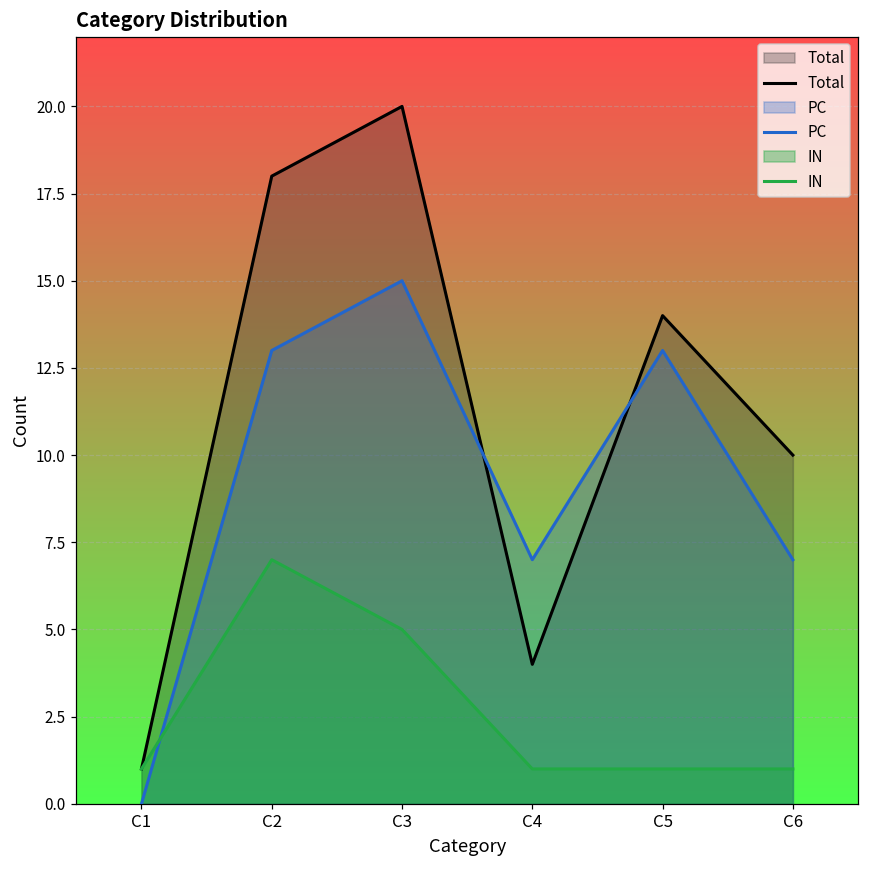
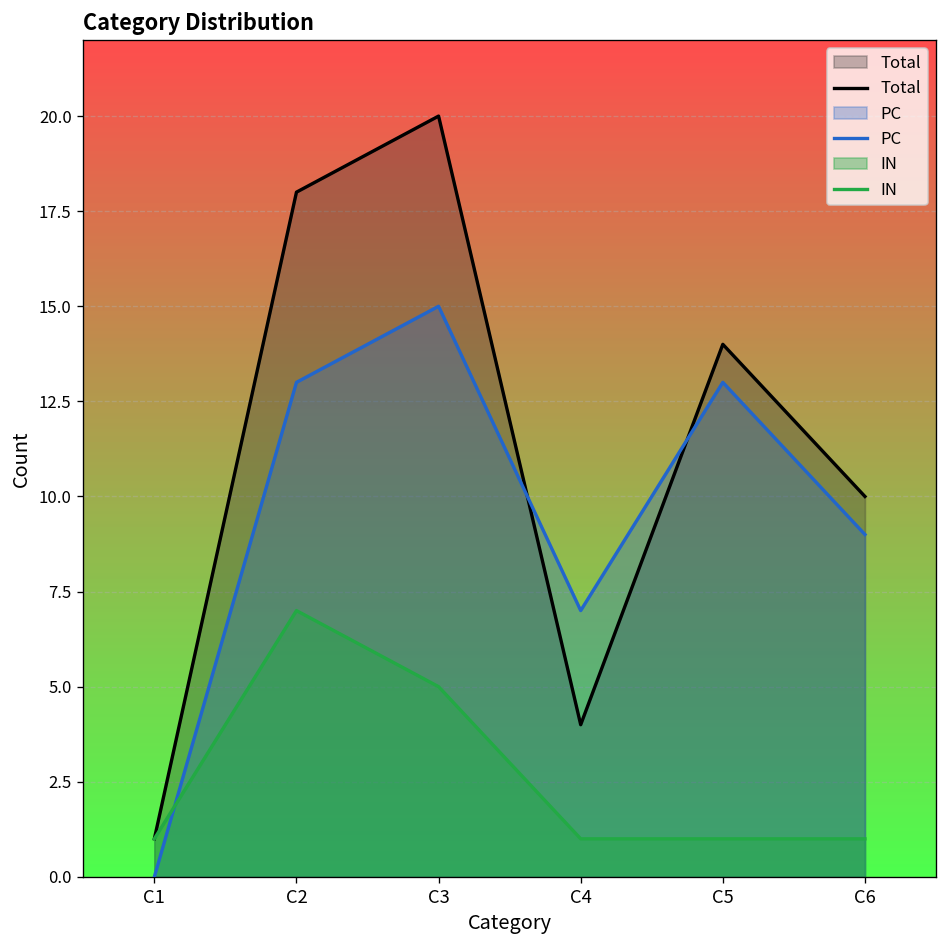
PC, C6: 7 -> 9
